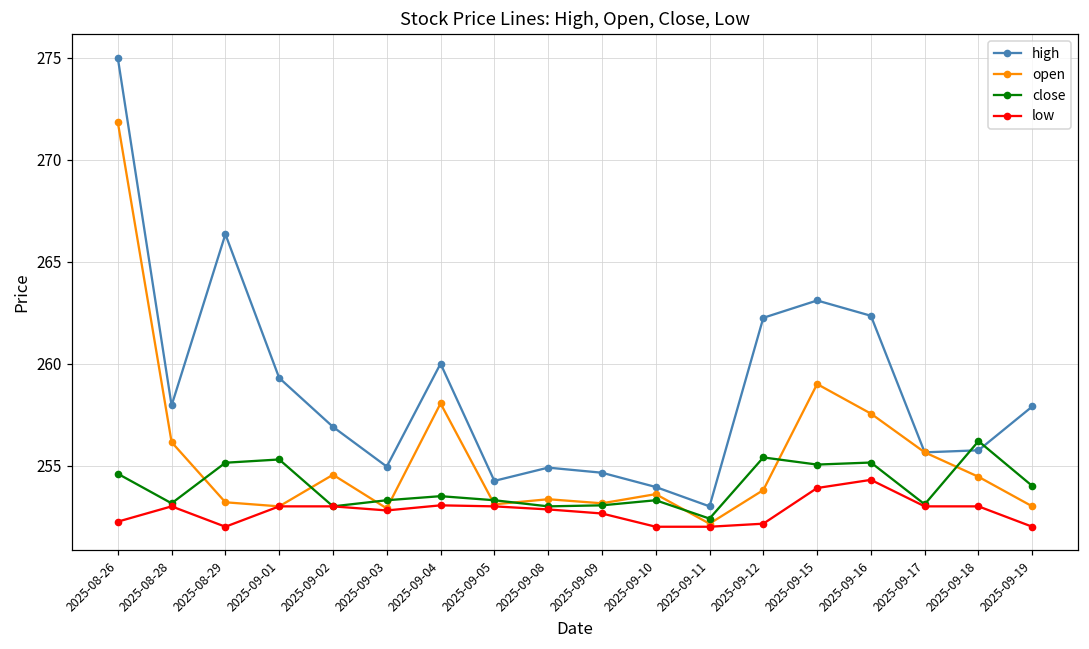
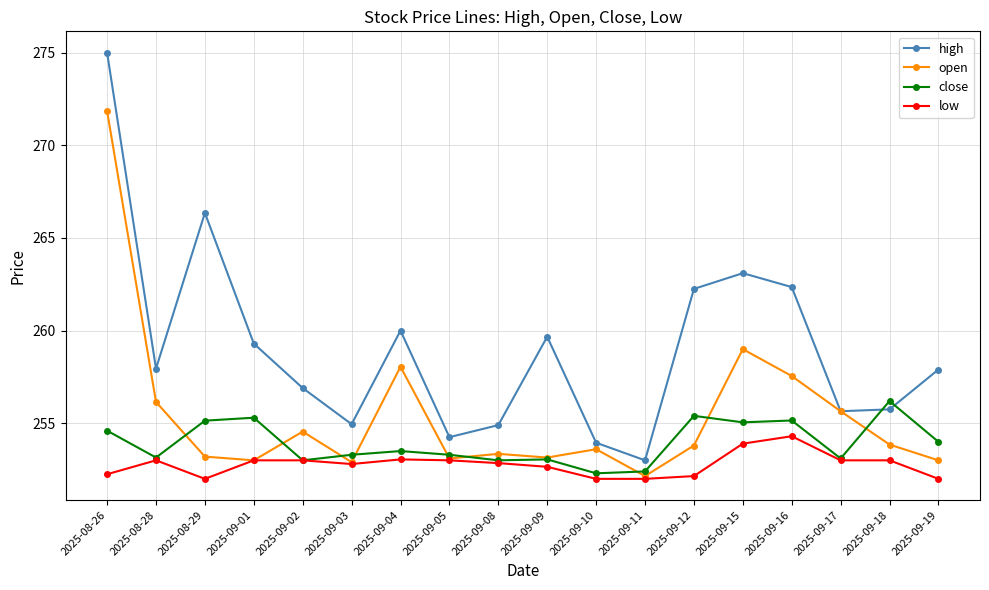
high, 2025-09-09: 254.7 -> 259.7
close, 2025-09-10: 253.3 -> 252.3
open, 2025-09-18: 254.5 -> 253.9
